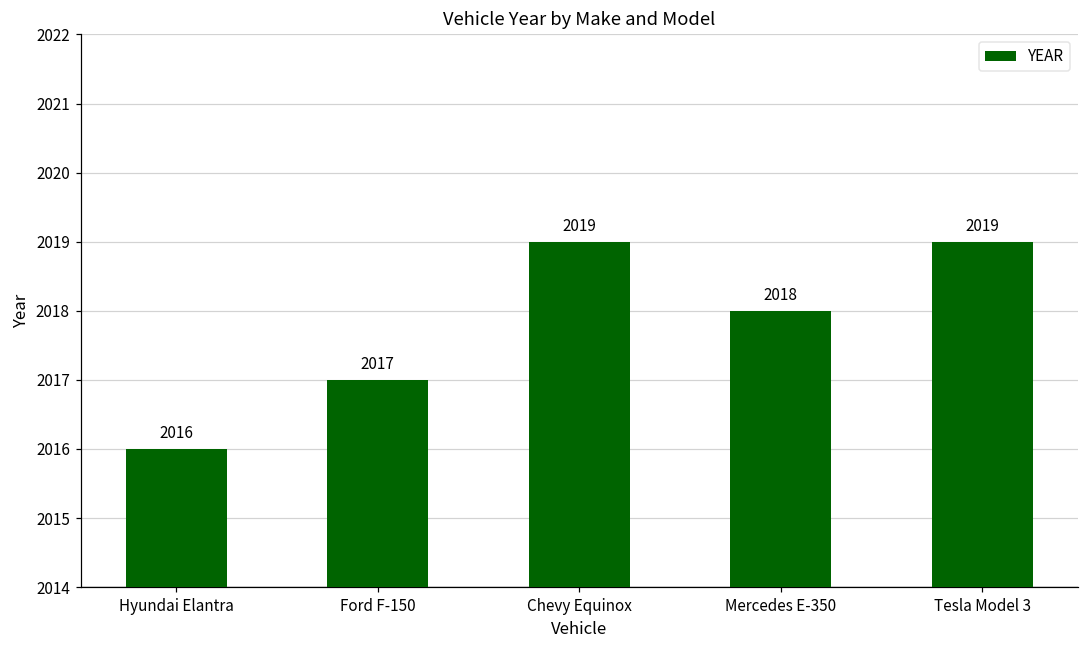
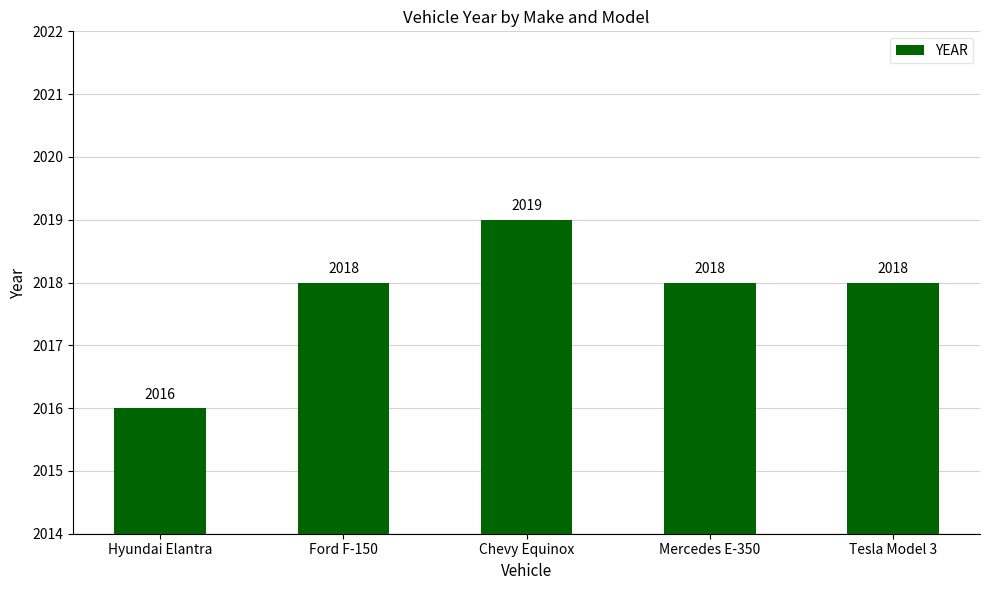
Ford F-150: 2017 -> 2018
Tesla Model 3: 2019 -> 2018
